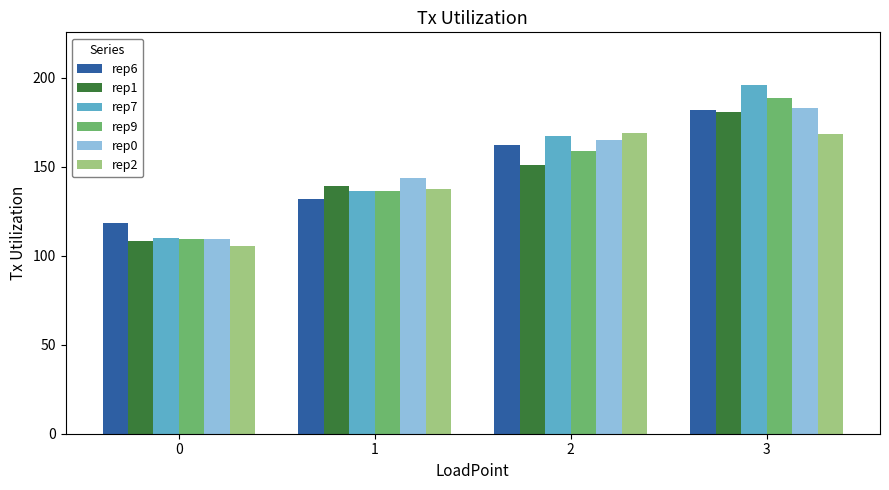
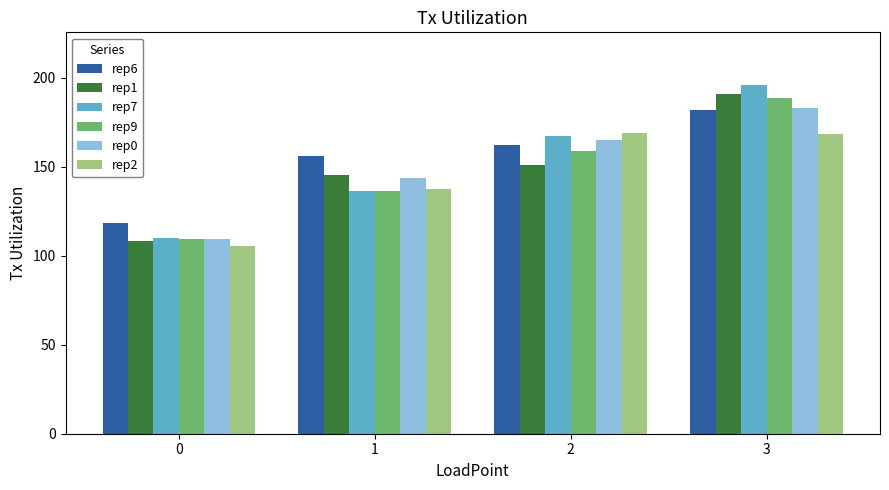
rep6, 1: 132 -> 156
rep1, 1: 139 -> 145
rep1, 3: 180 -> 191
